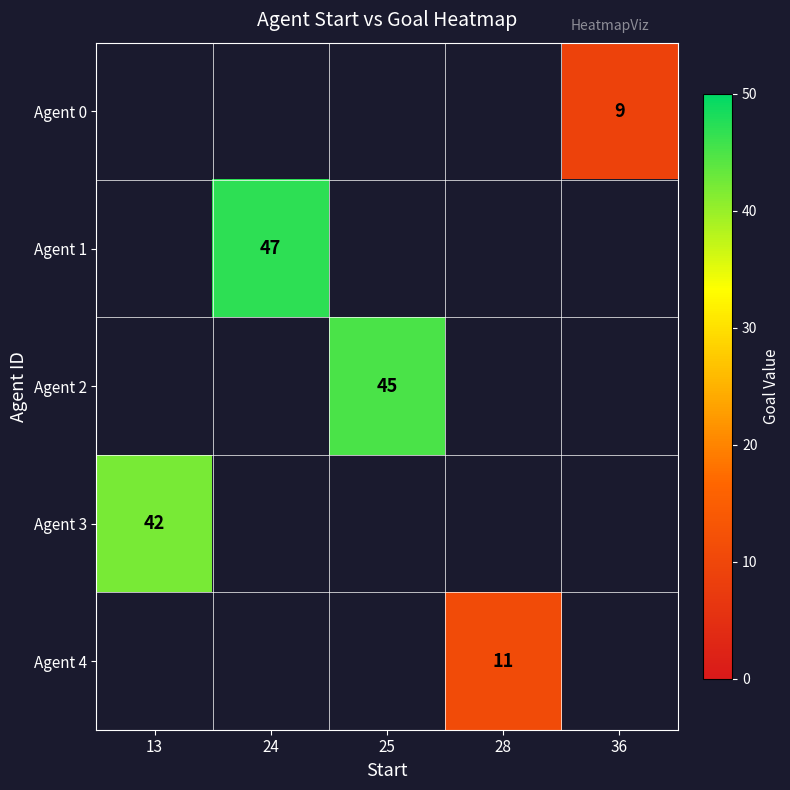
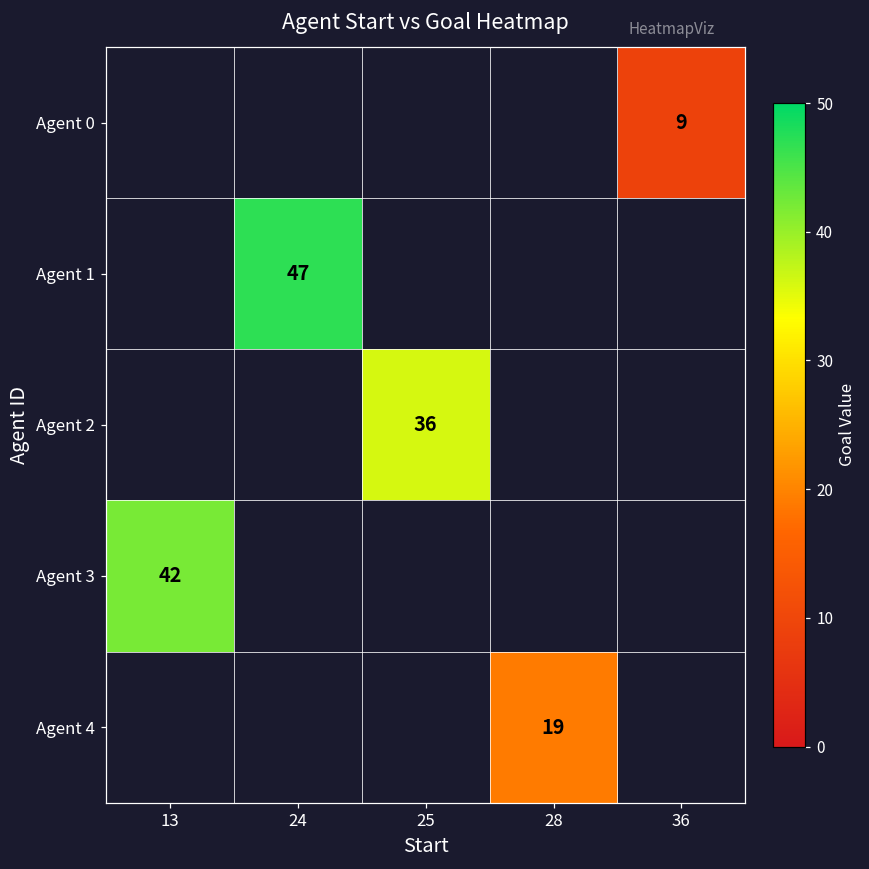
Agent 2, 25: 45 -> 36
Agent 4, 28: 11 -> 19
